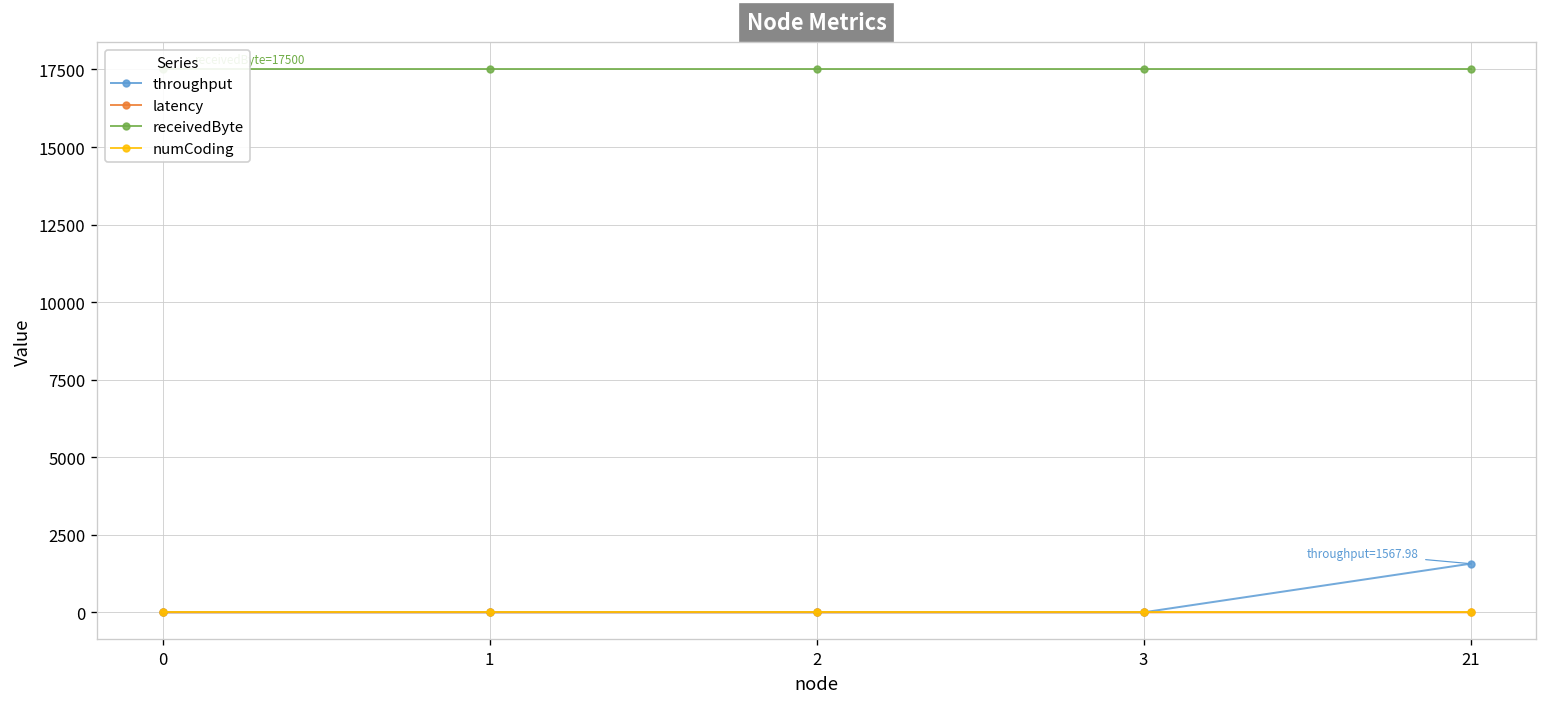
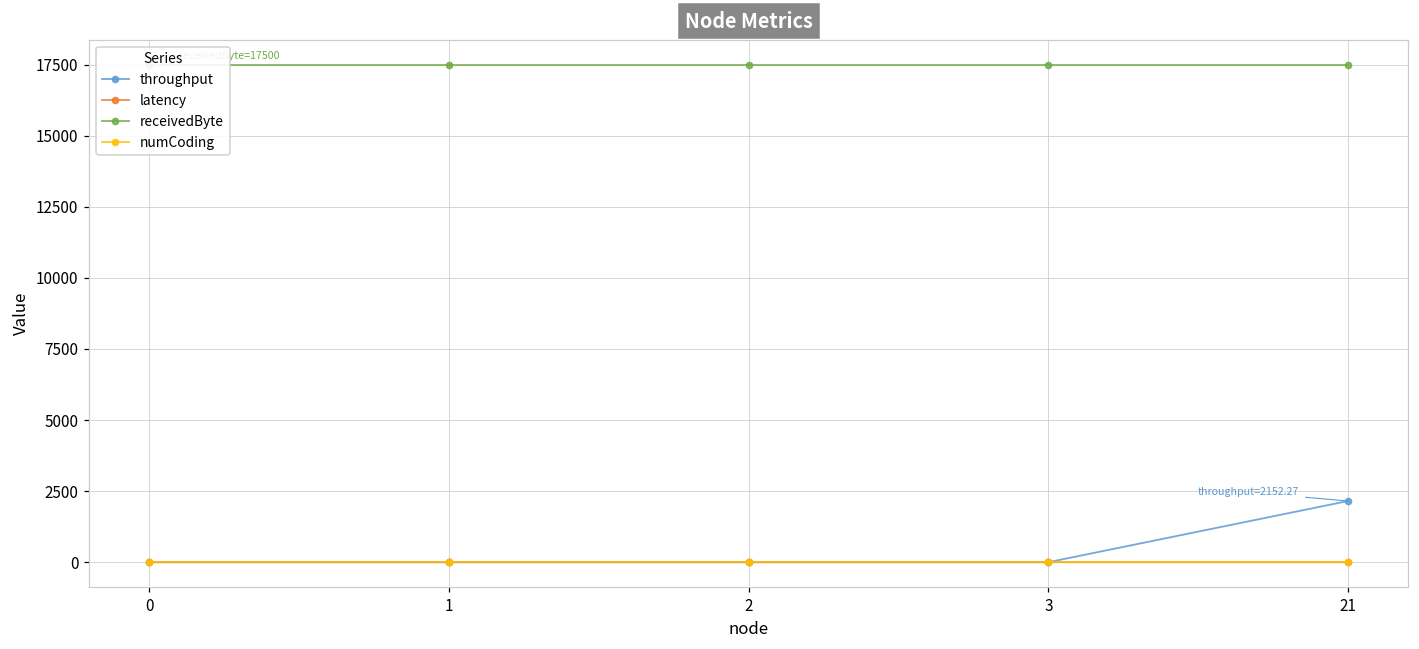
throughput, 21: 1567.98 -> 2152.27
